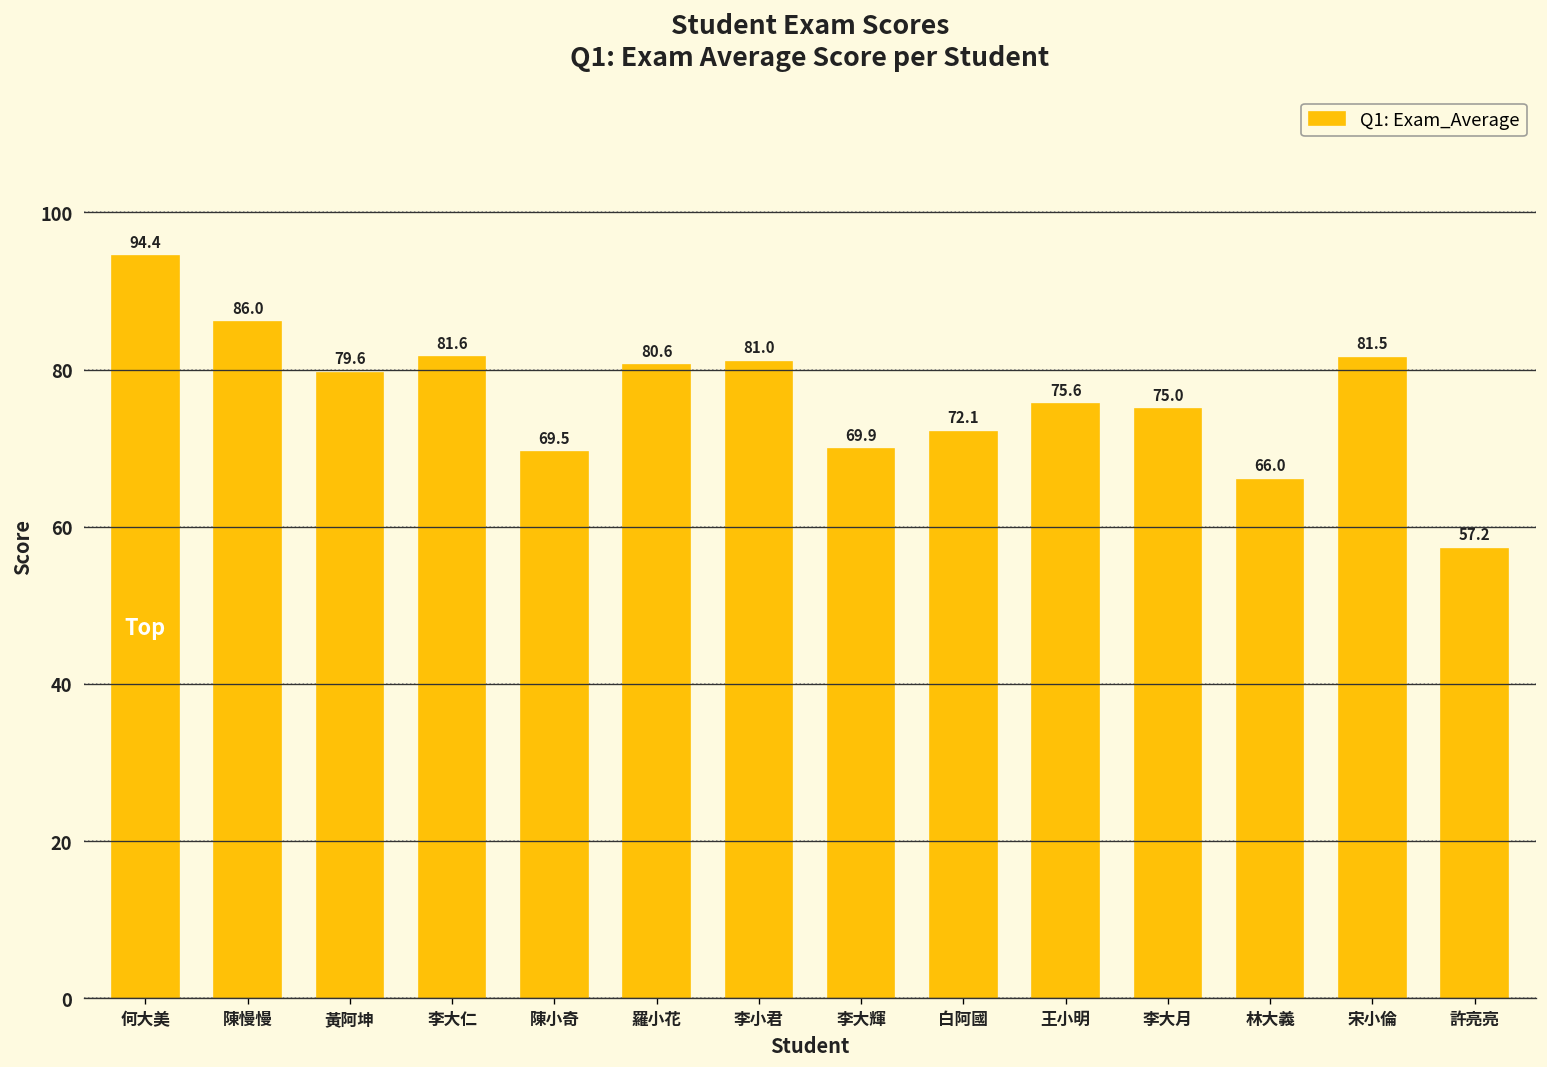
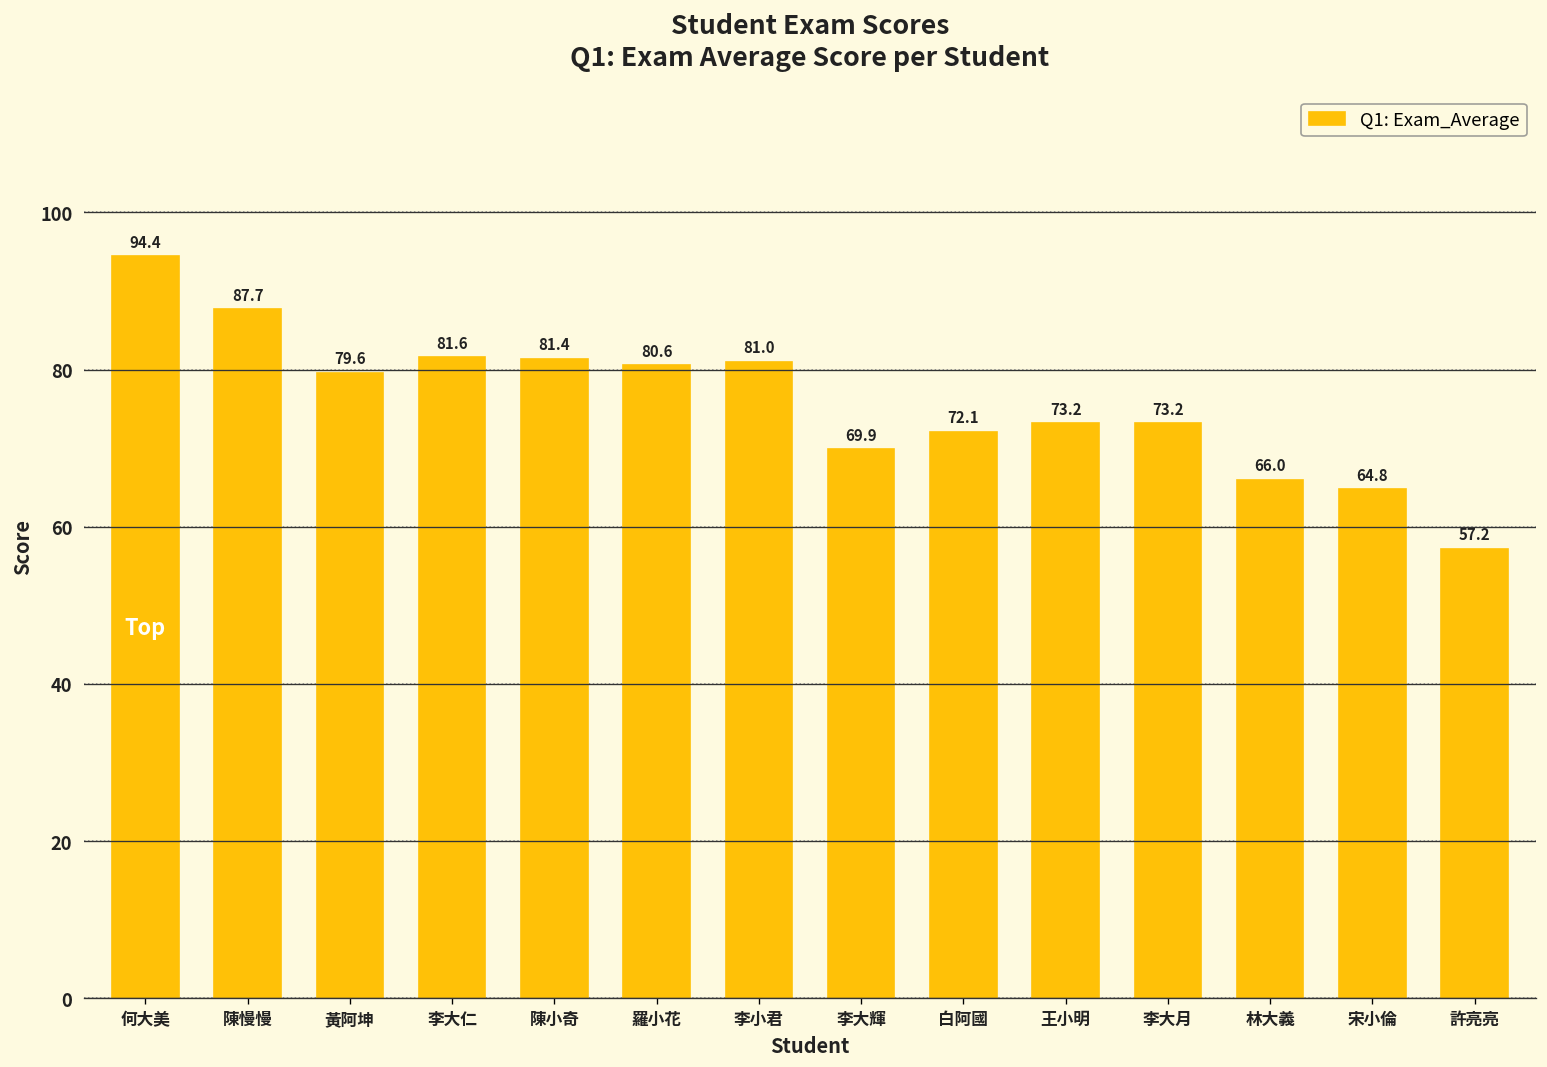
陳慢慢: 86.0 -> 87.7
陳小奇: 69.5 -> 81.4
王小明: 75.6 -> 73.2
李大月: 75.0 -> 73.2
宋小倫: 81.5 -> 64.8
